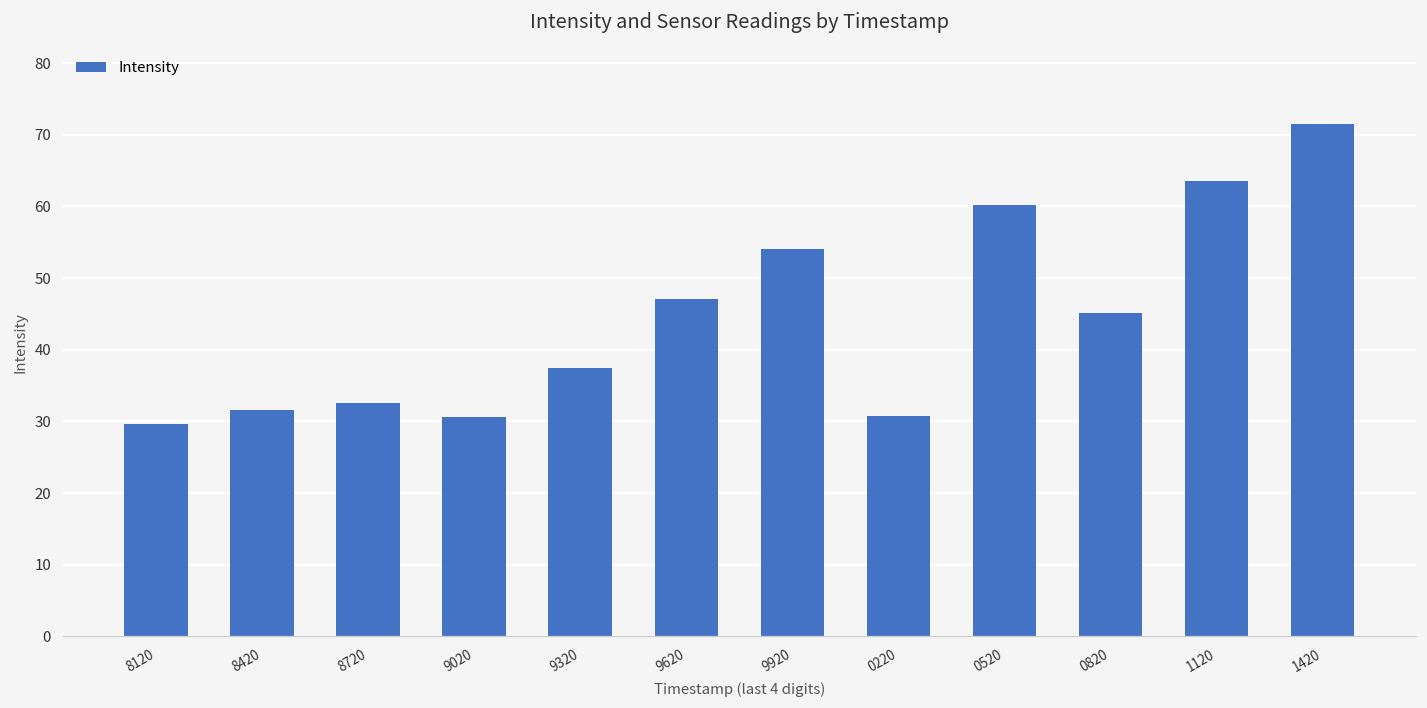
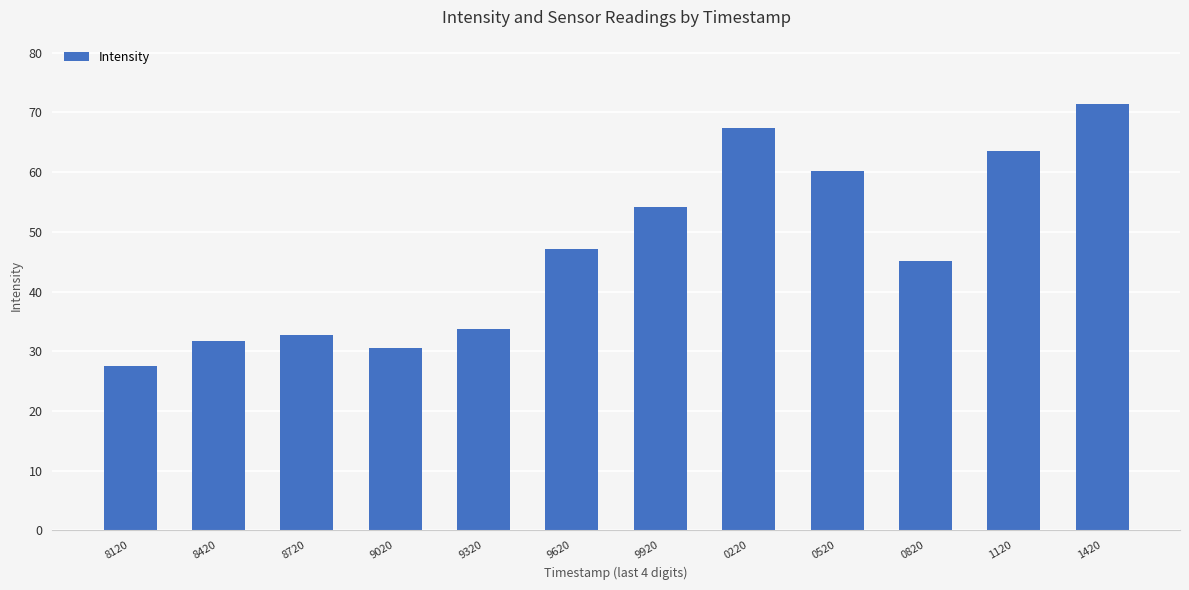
8120: 30 -> 28
9320: 37 -> 34
0220: 31 -> 67
